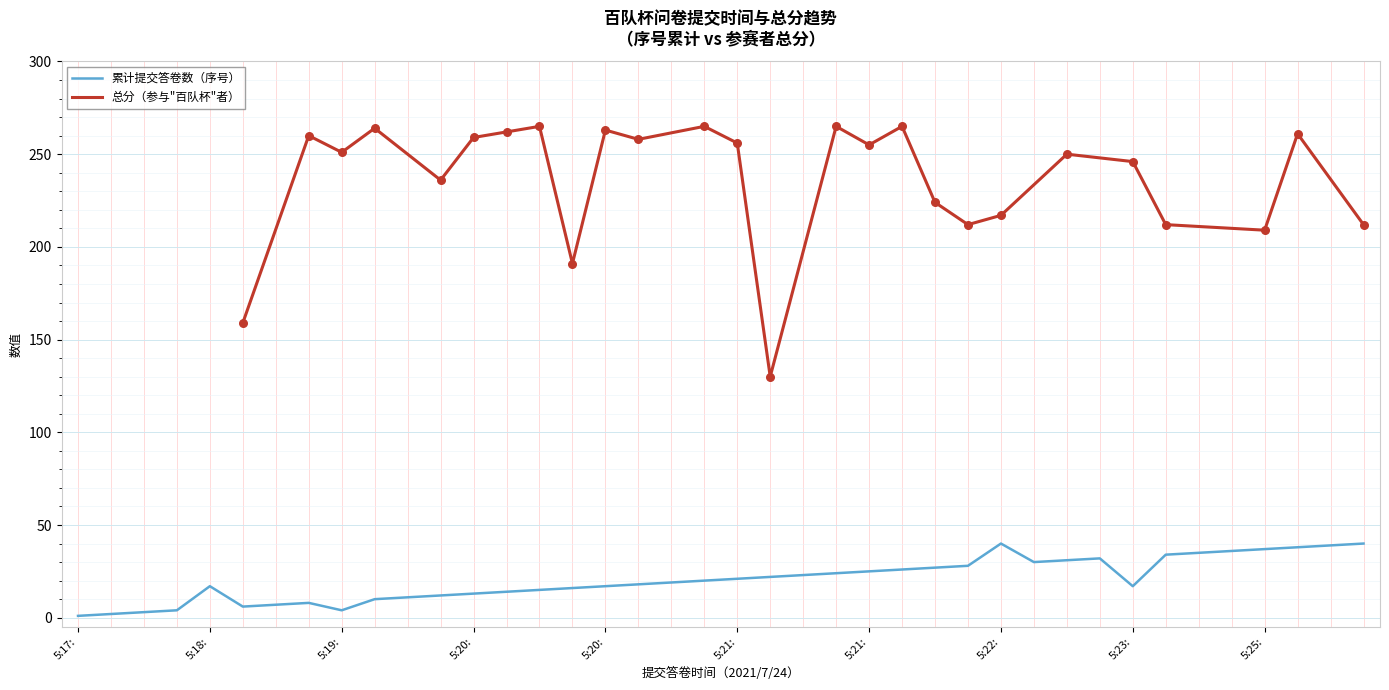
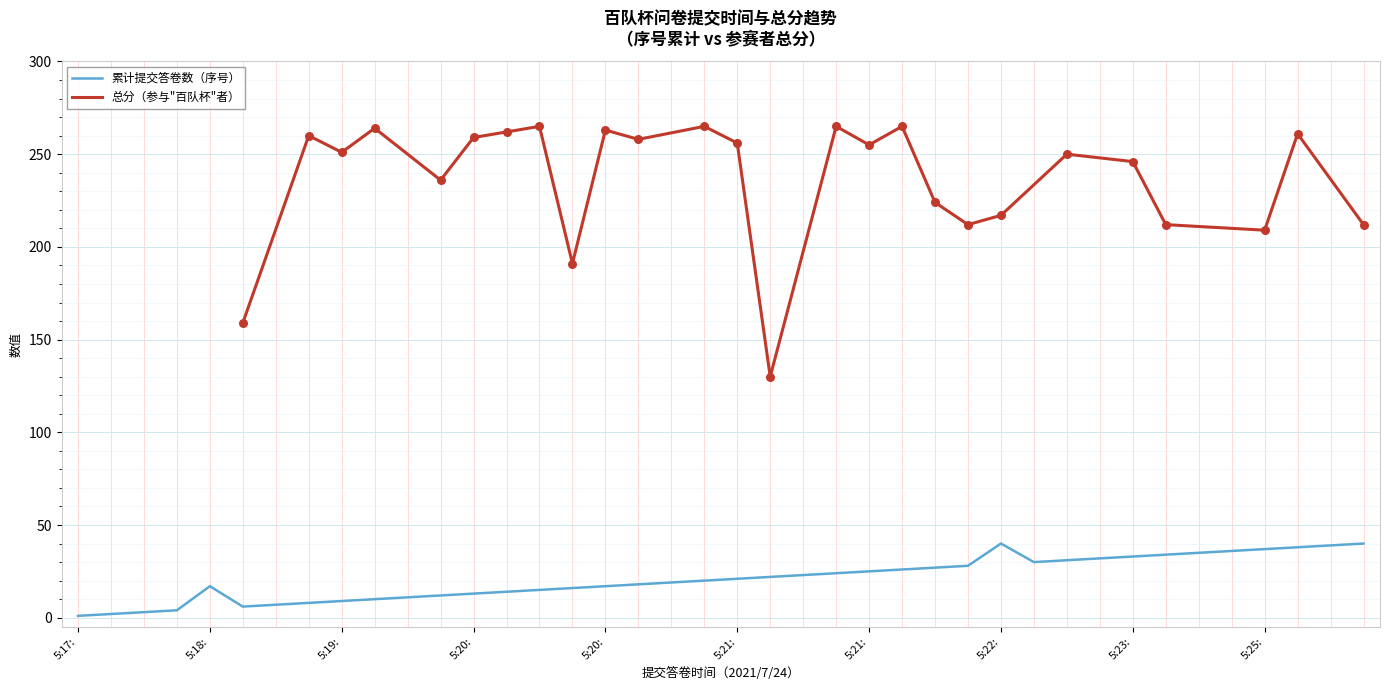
累计提交答卷数（序号）, 5:19:: 4 -> 9
累计提交答卷数（序号）, 5:23:: 17 -> 33
